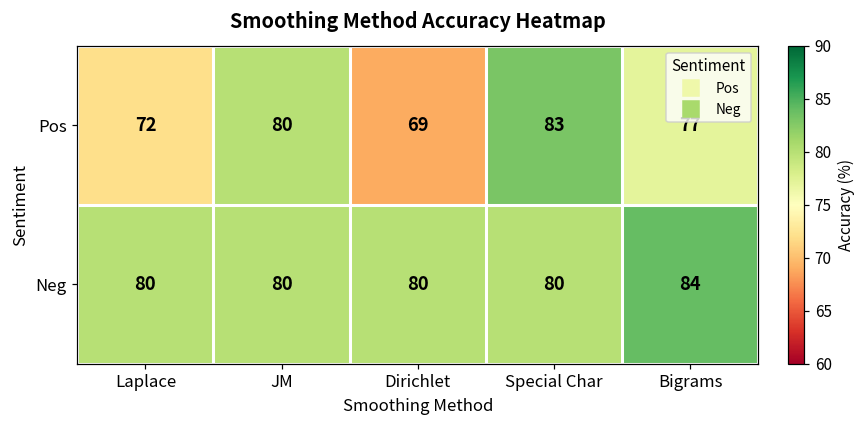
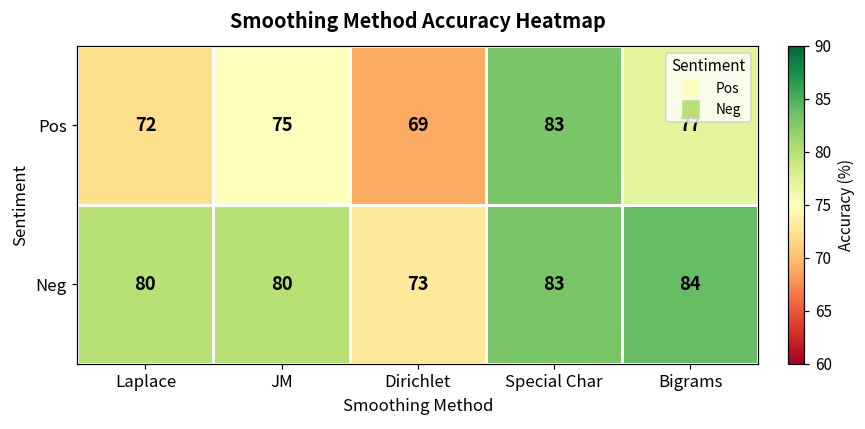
Pos, JM: 80 -> 75
Neg, Dirichlet: 80 -> 73
Neg, Special Char: 80 -> 83
